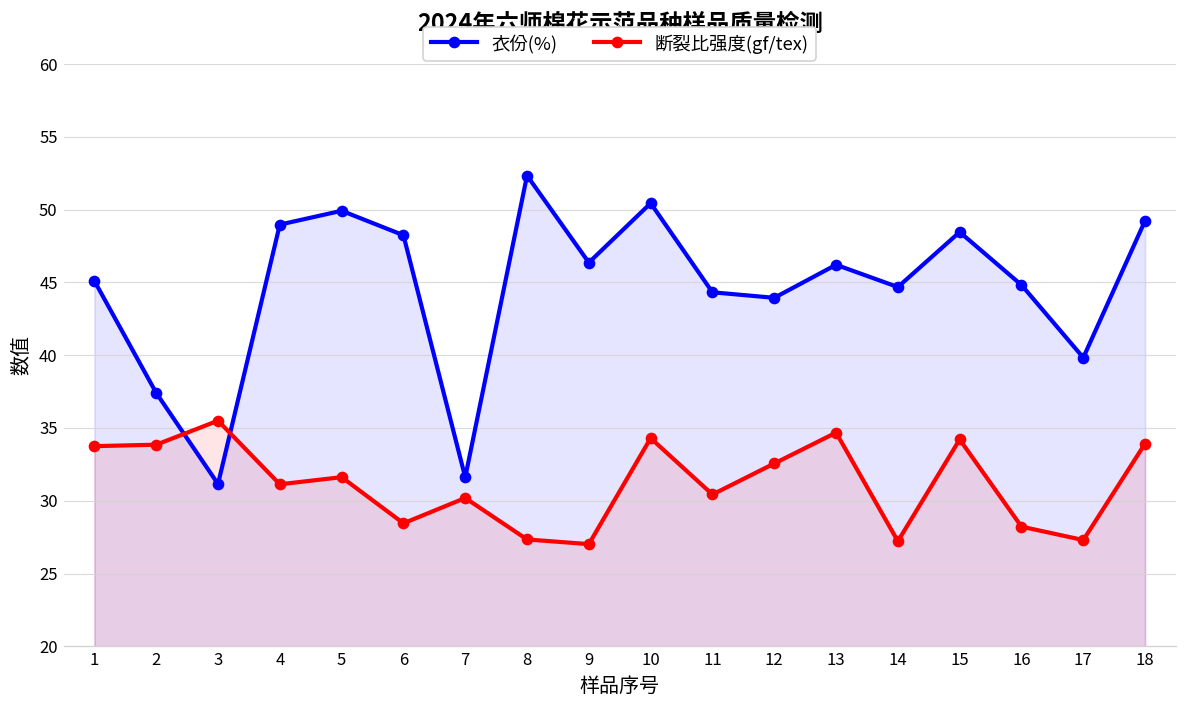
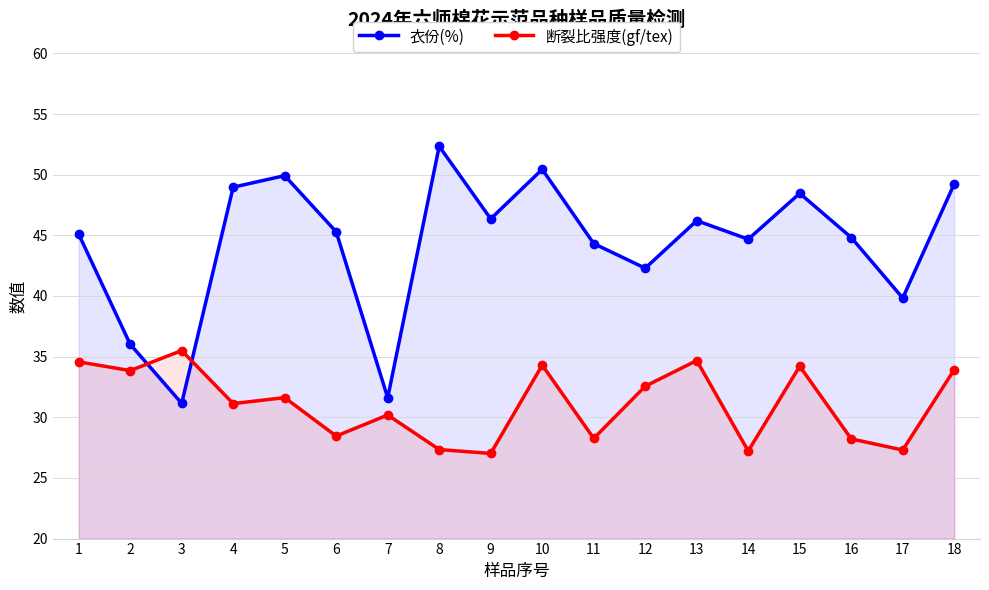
断裂比强度(gf/tex), 1: 33.8 -> 34.6
衣份(%), 2: 37.4 -> 36.0
衣份(%), 6: 48.2 -> 45.3
断裂比强度(gf/tex), 11: 30.4 -> 28.3
衣份(%), 12: 43.9 -> 42.3
